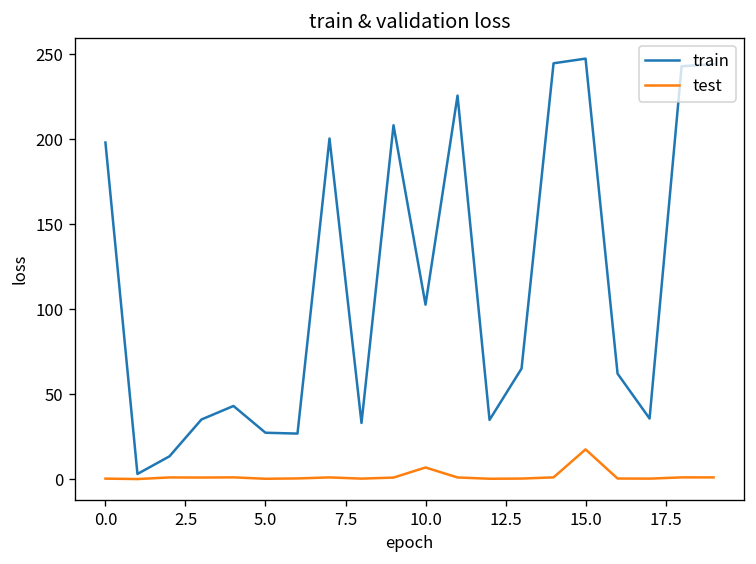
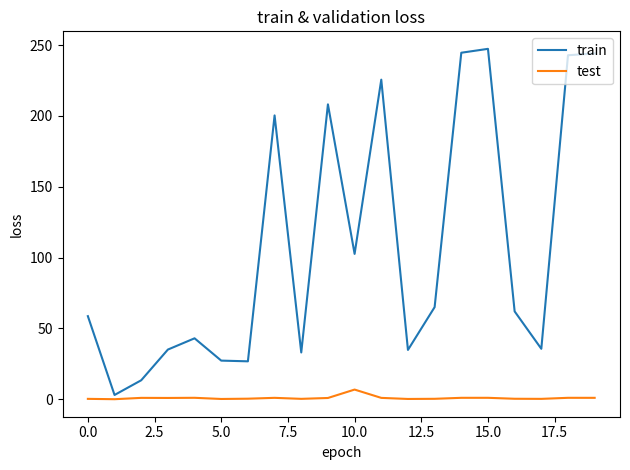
train, 0.0: 198 -> 59
test, 15.0: 17 -> 1
